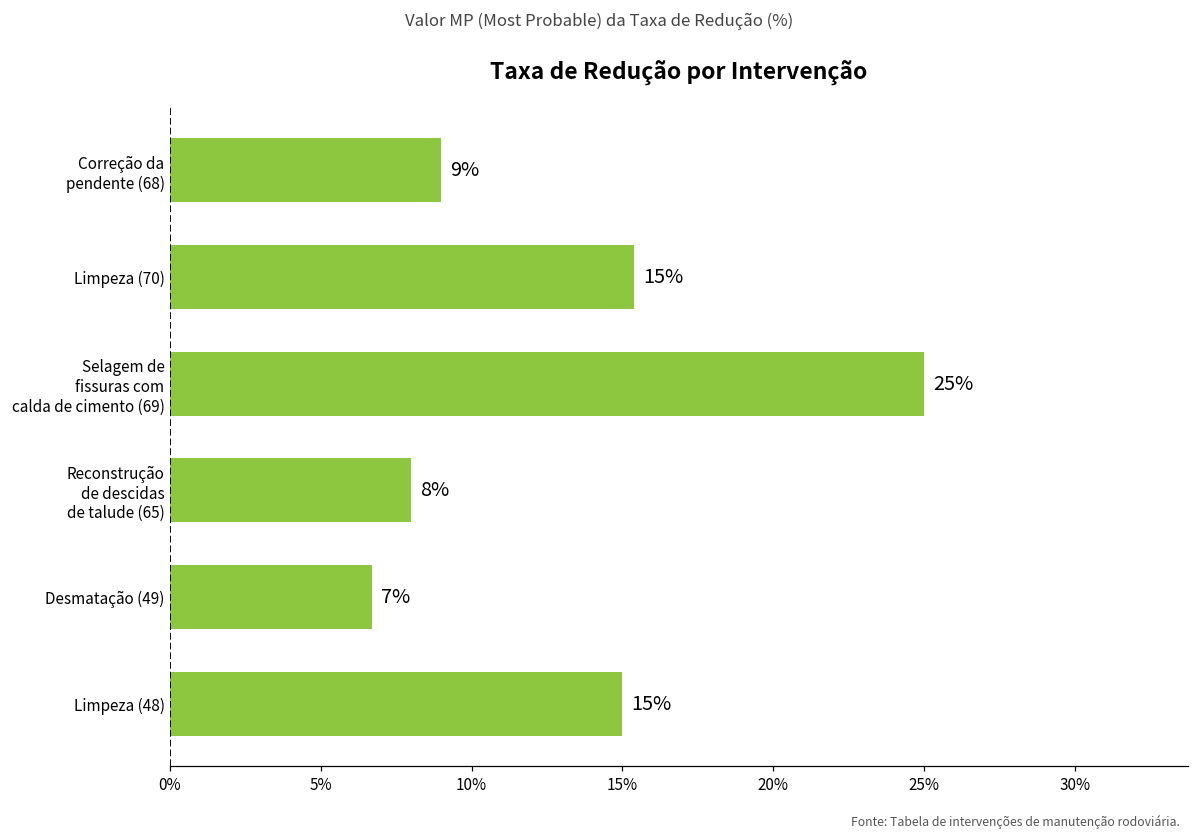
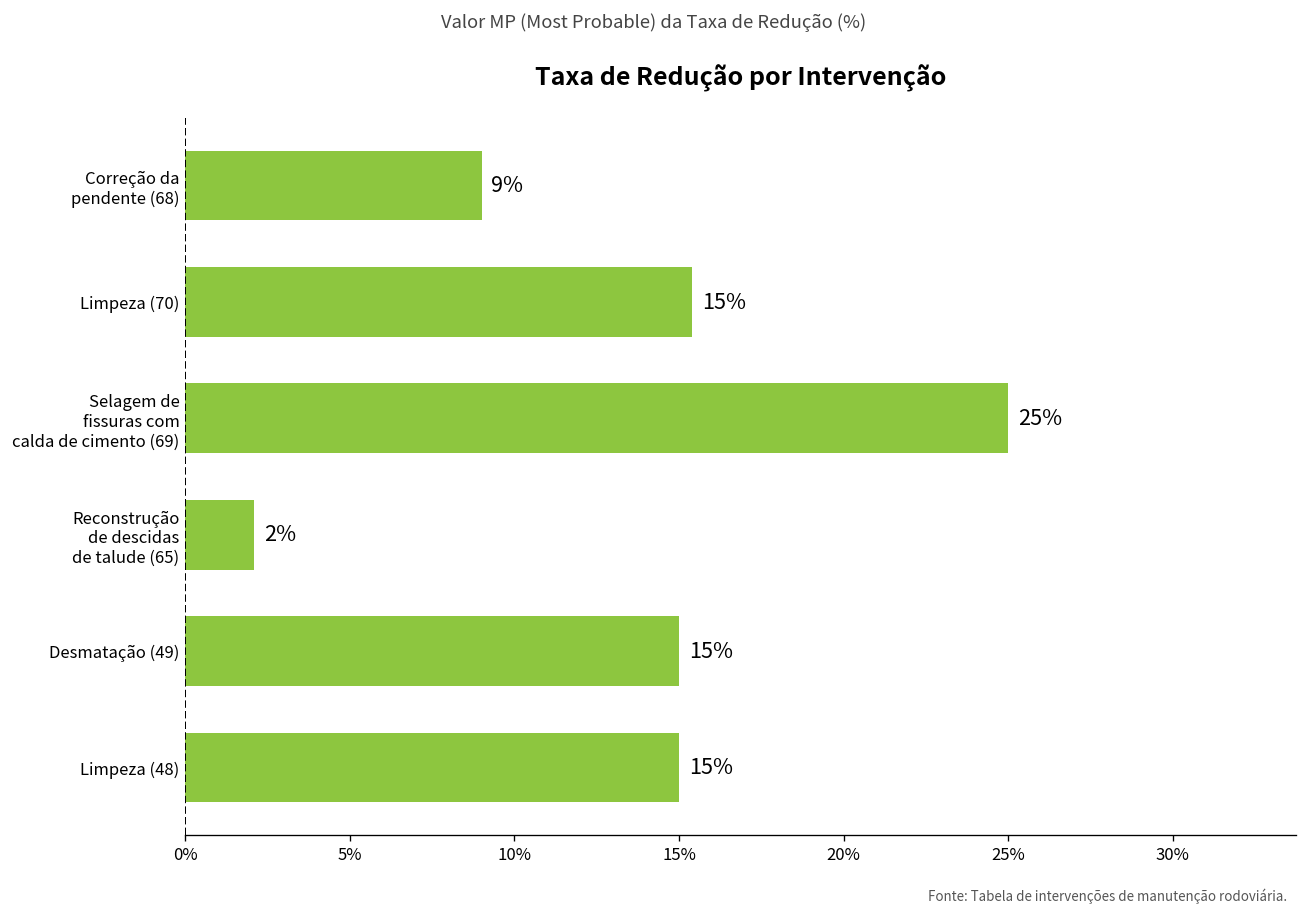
Reconstrução de descidas de talude (65): 8% -> 2%
Desmatação (49): 7% -> 15%
